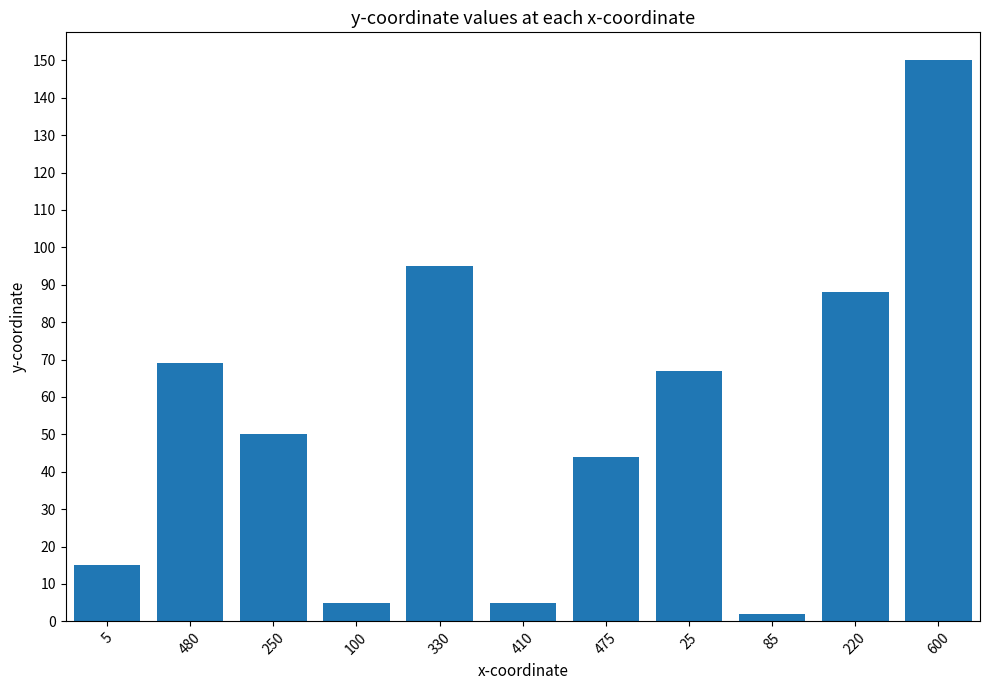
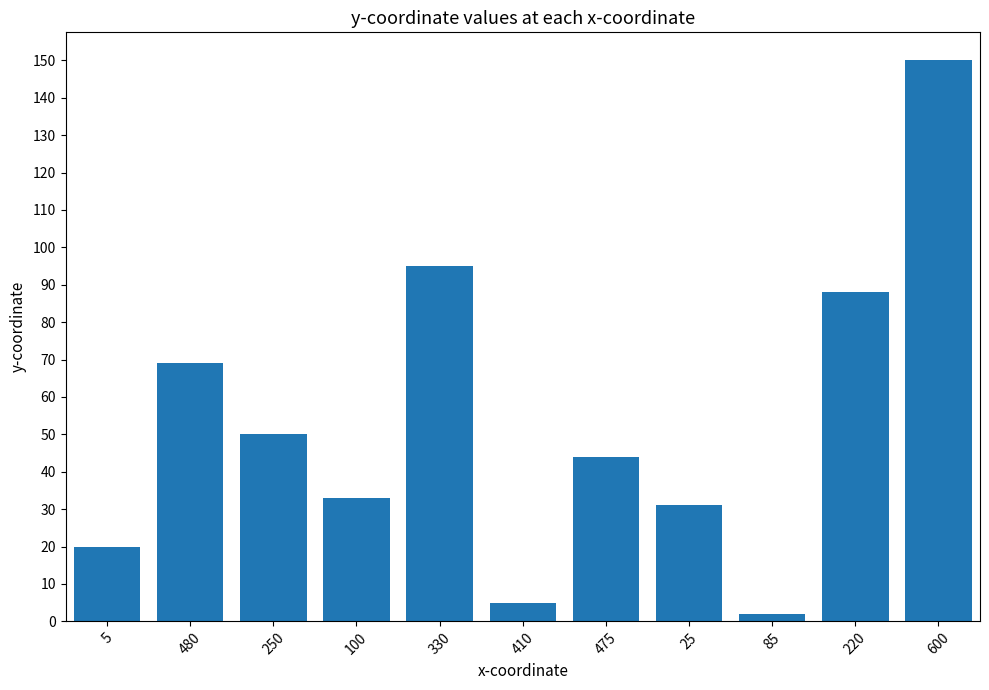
5: 15 -> 20
100: 5 -> 33
25: 67 -> 31
